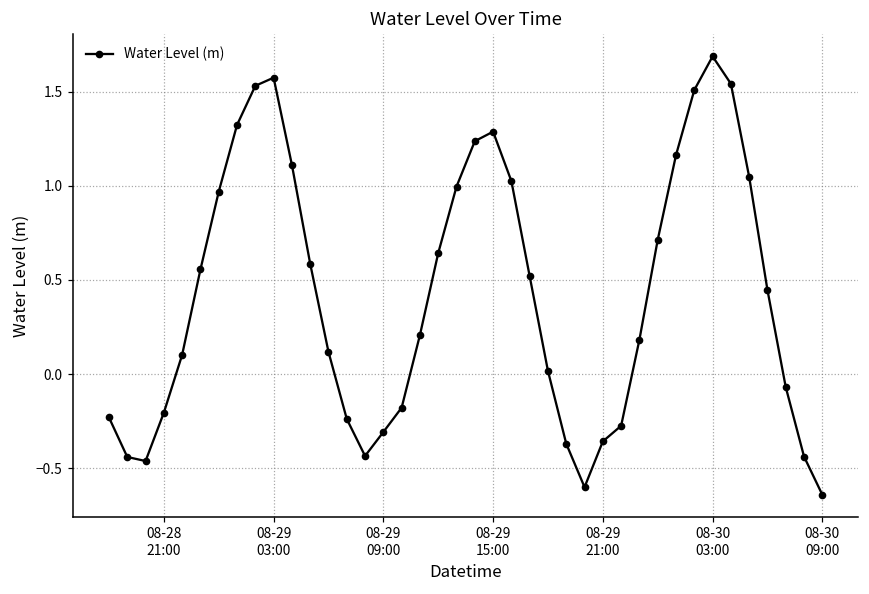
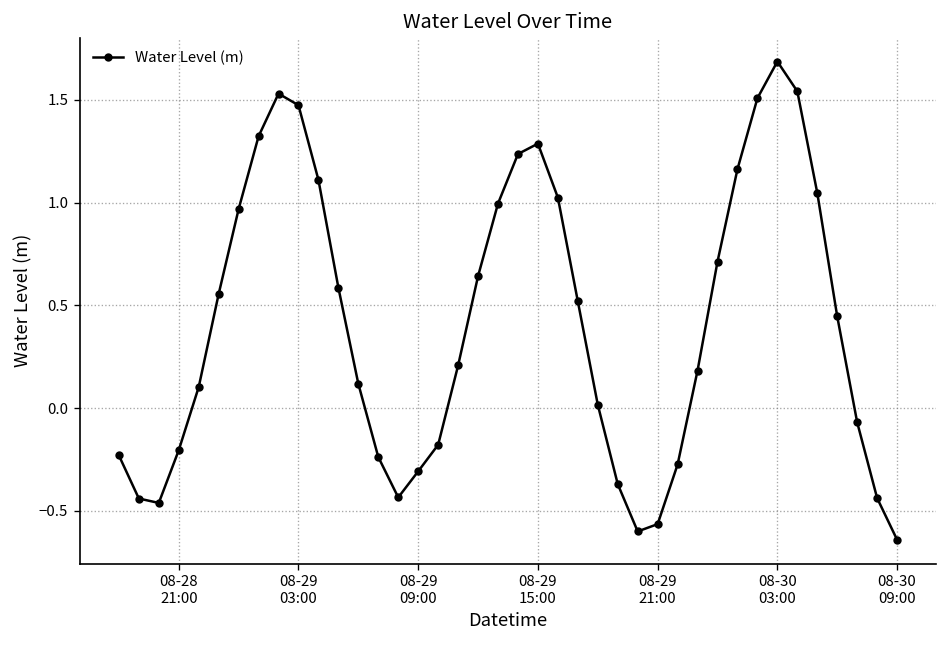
08-29 03:00: 1.57 -> 1.47
08-29 21:00: -0.36 -> -0.57
